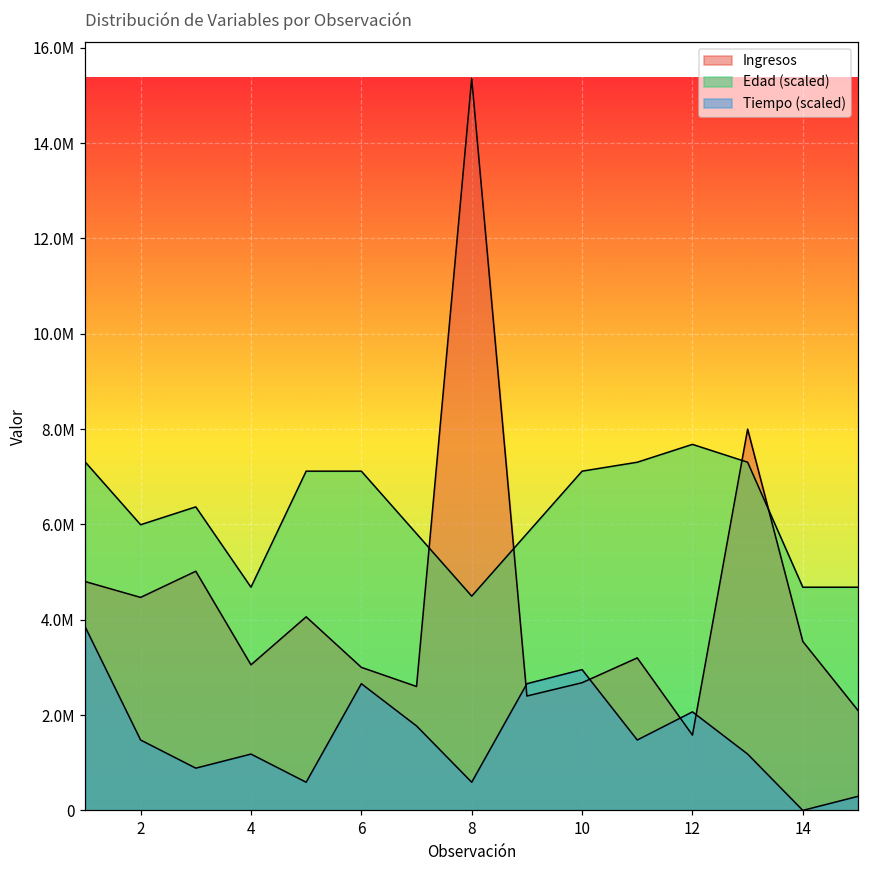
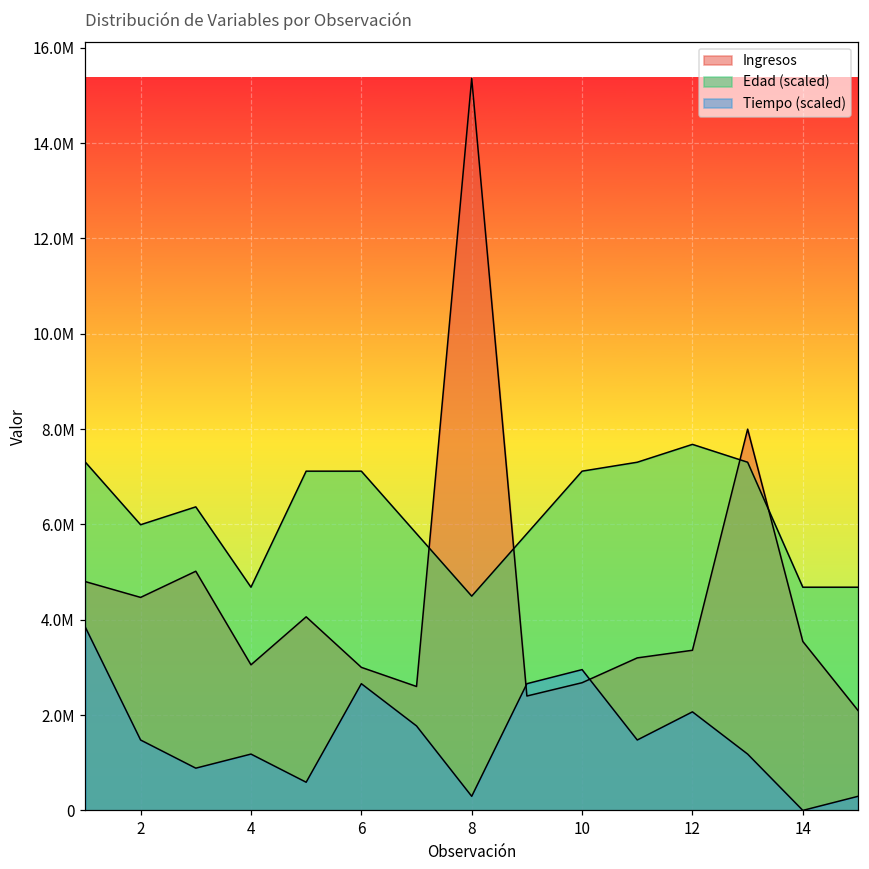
Tiempo (scaled), 8: 600000 -> 300000
Ingresos, 12: 1600000 -> 3400000
